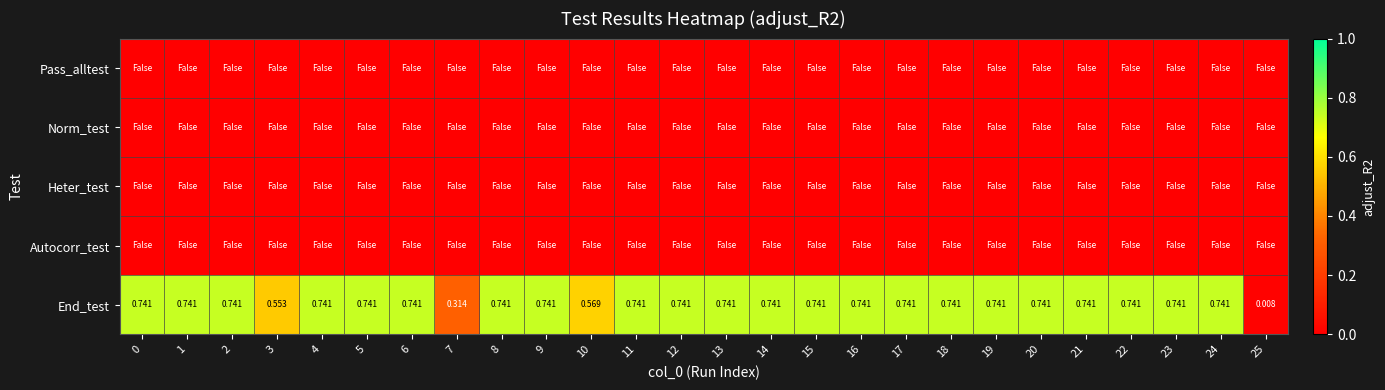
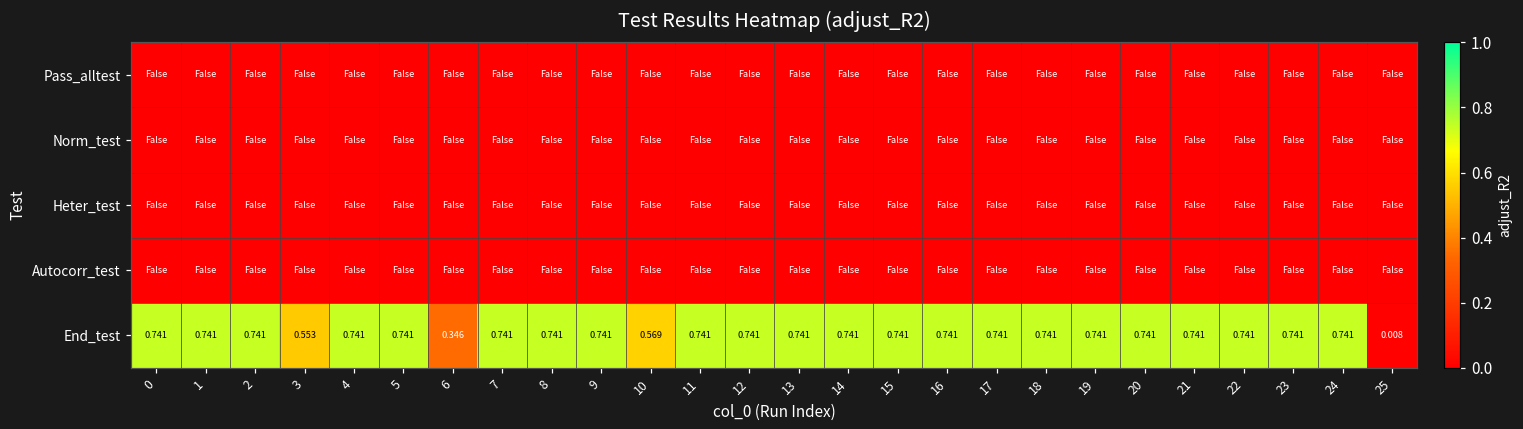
End_test, 6: 0.741 -> 0.346
End_test, 7: 0.314 -> 0.741
